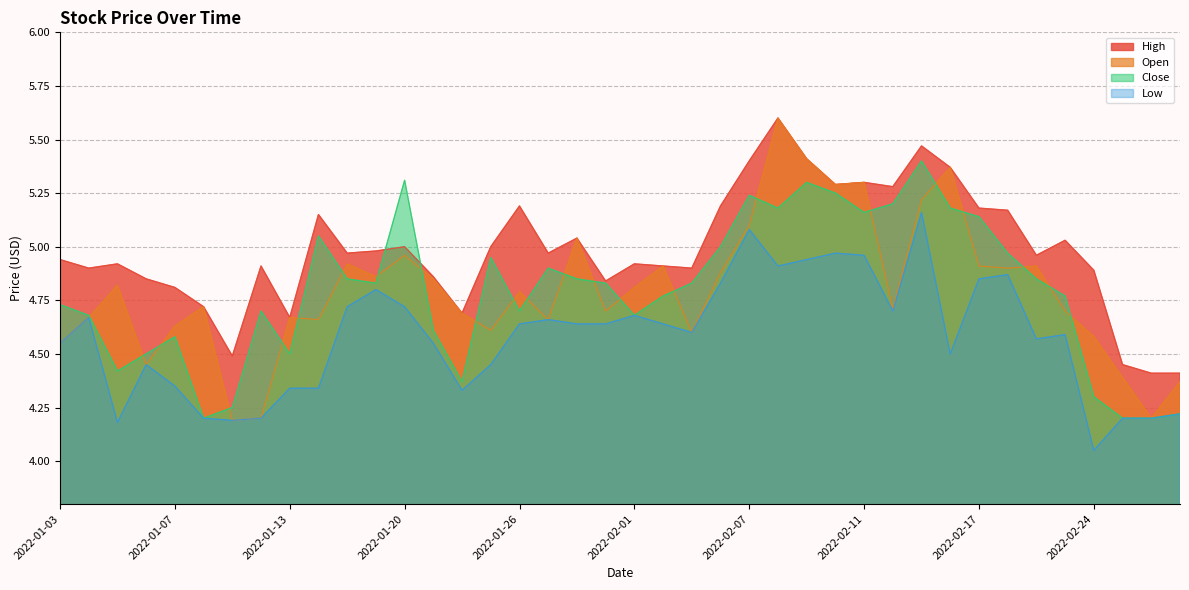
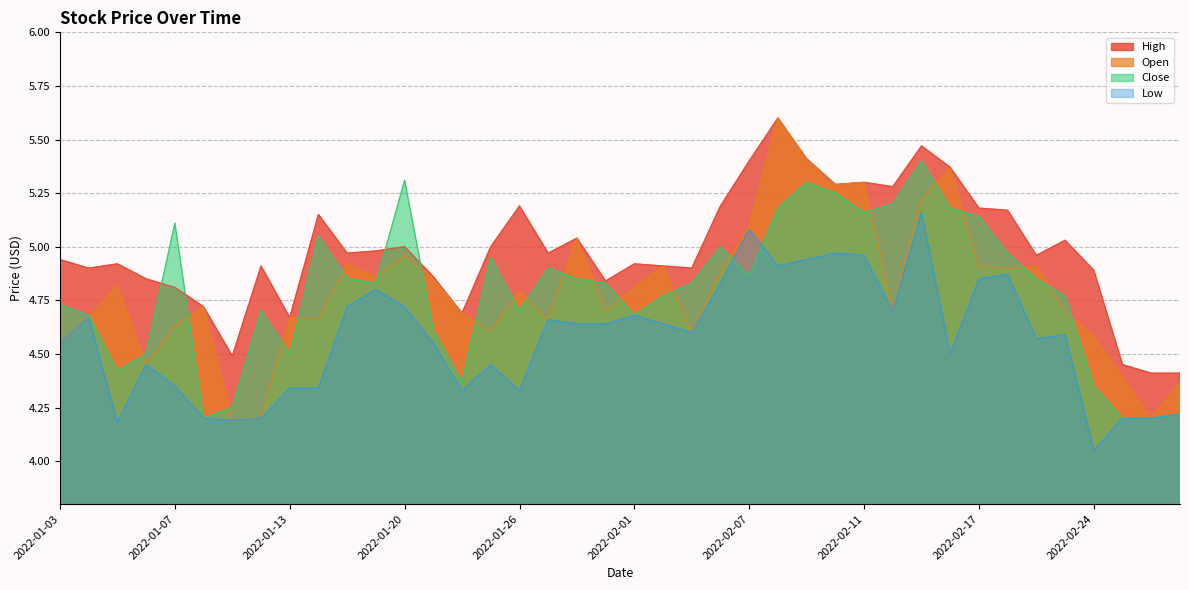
Close, 2022-01-07: 4.58 -> 5.11
Low, 2022-01-26: 4.64 -> 4.33
Close, 2022-02-07: 5.24 -> 4.86
Close, 2022-02-24: 4.30 -> 4.35
